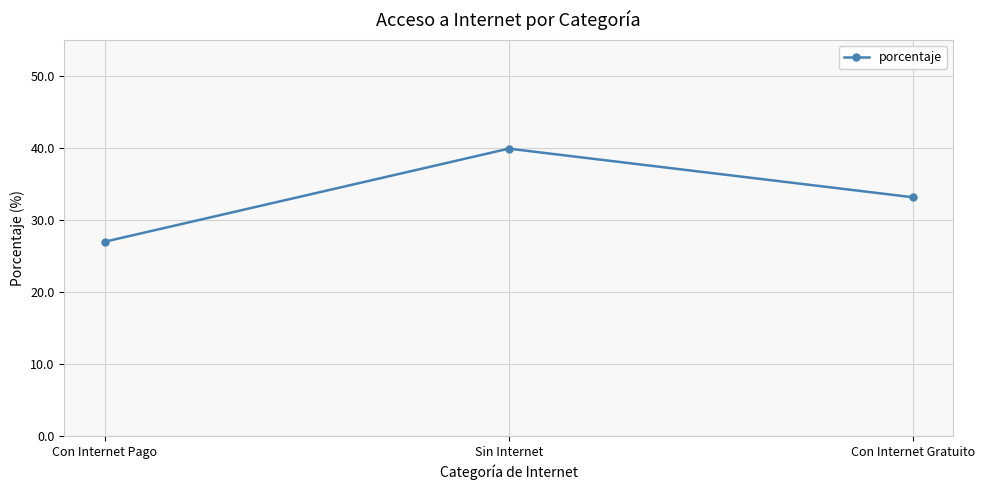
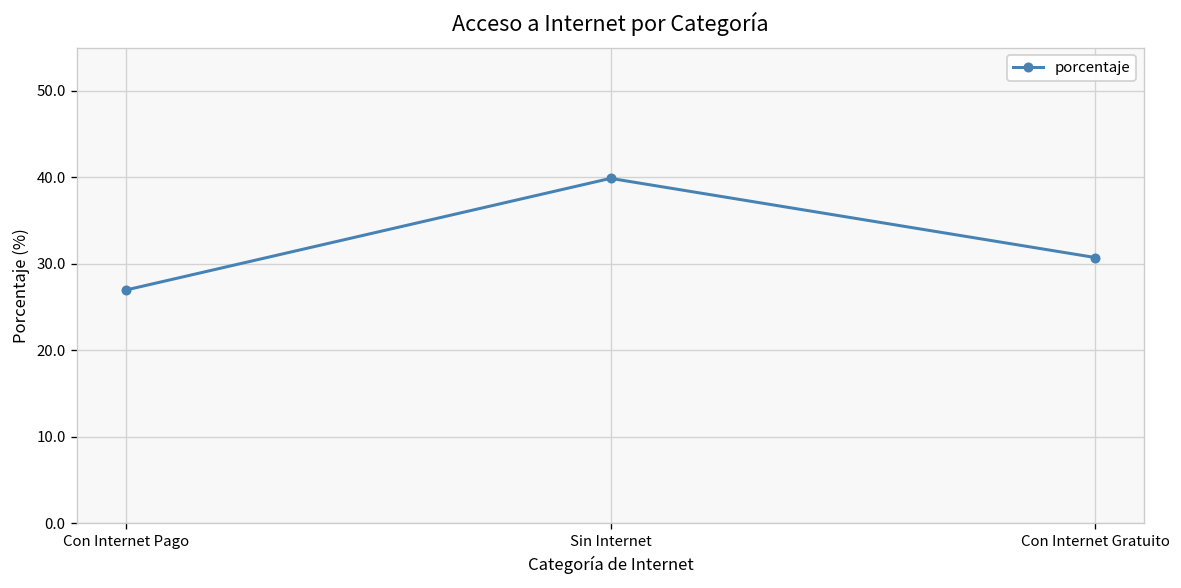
Con Internet Gratuito: 33 -> 31
